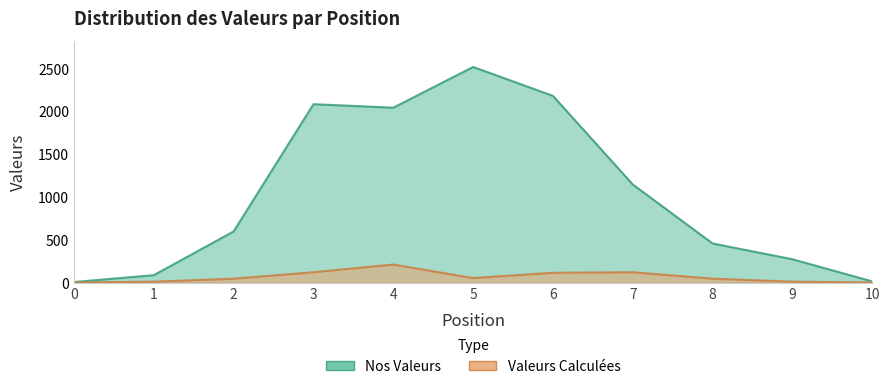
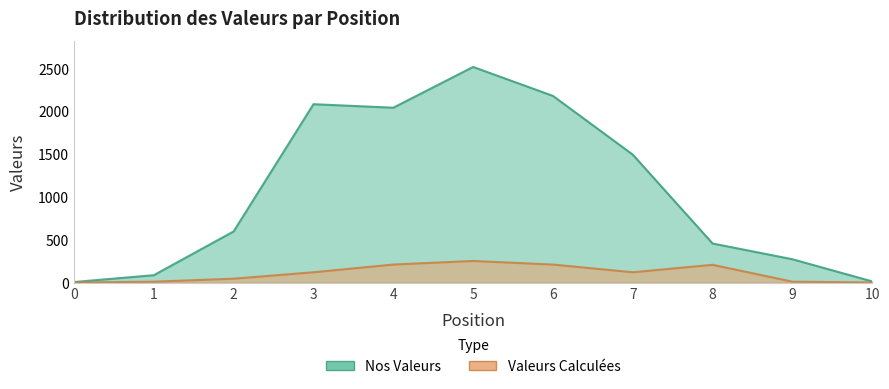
Valeurs Calculées, 5: 100 -> 300
Valeurs Calculées, 6: 100 -> 200
Nos Valeurs, 7: 1100 -> 1500
Valeurs Calculées, 8: 0 -> 200
